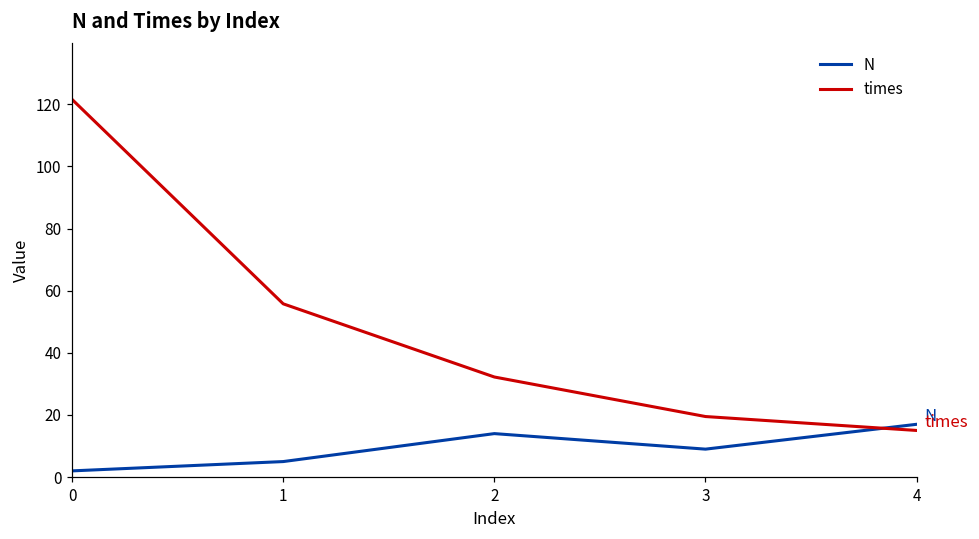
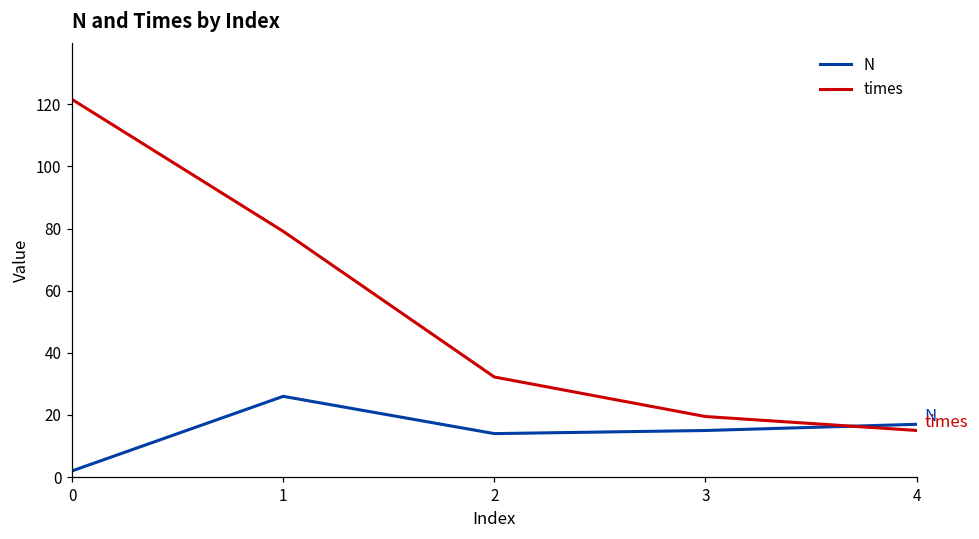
N, 1: 5 -> 26
times, 1: 56 -> 79
N, 3: 9 -> 15
